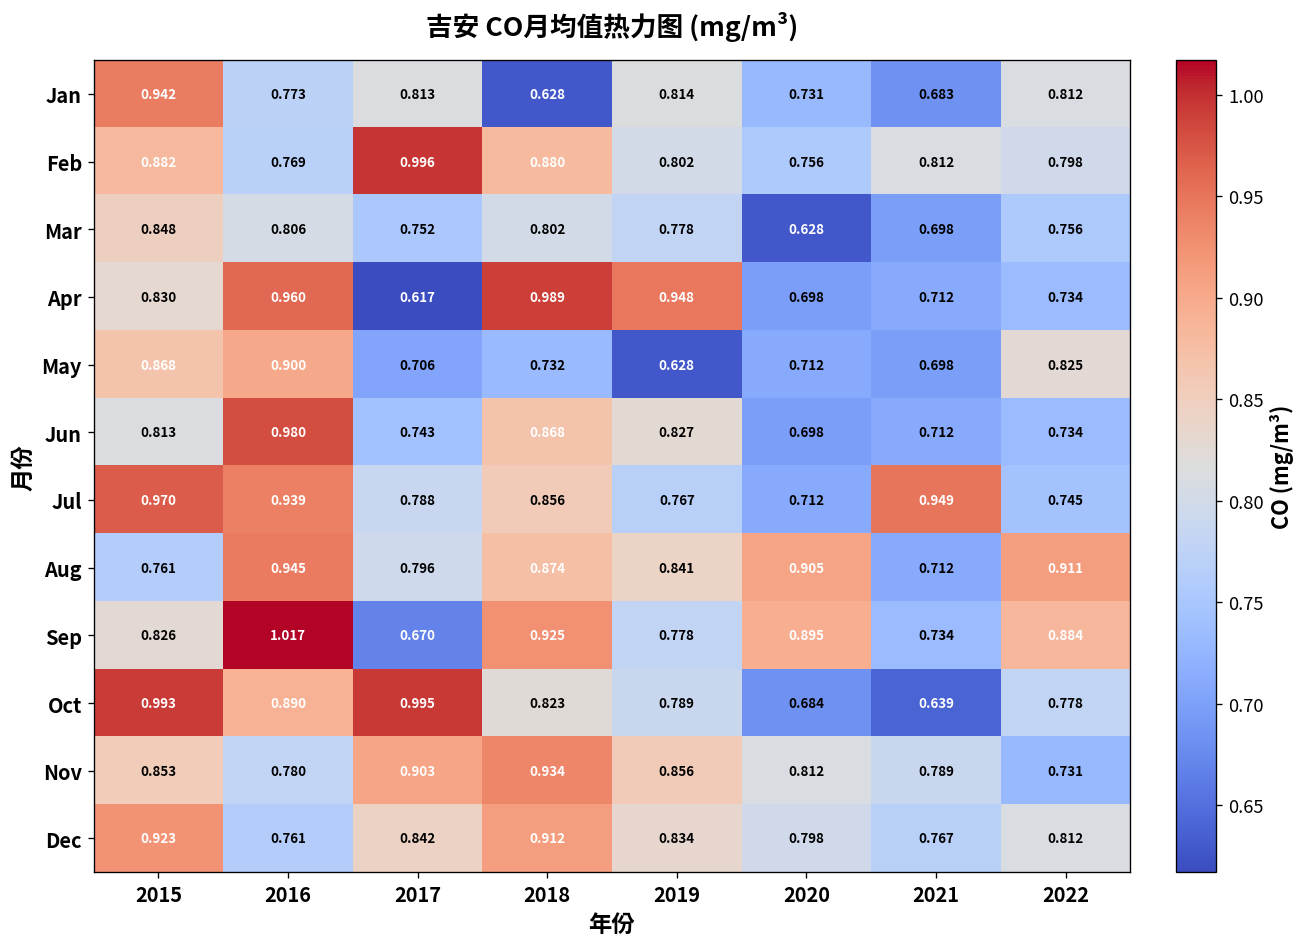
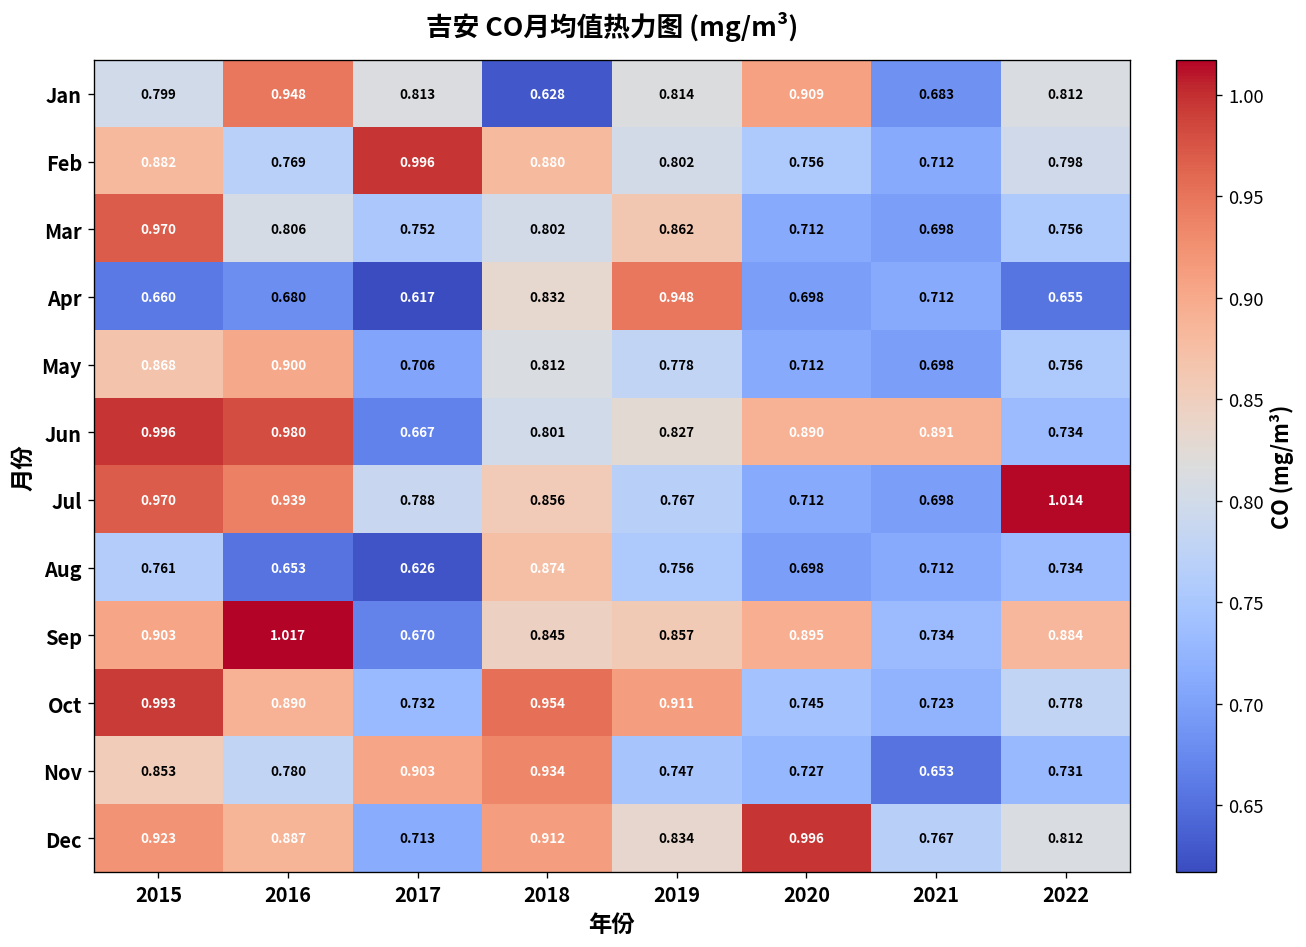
Jan, 2015: 0.942 -> 0.799
Jan, 2016: 0.773 -> 0.948
Jan, 2020: 0.731 -> 0.909
Feb, 2021: 0.812 -> 0.712
Mar, 2015: 0.848 -> 0.970
Mar, 2019: 0.778 -> 0.862
Mar, 2020: 0.628 -> 0.712
Apr, 2015: 0.830 -> 0.660
Apr, 2016: 0.960 -> 0.680
Apr, 2018: 0.989 -> 0.832
Apr, 2022: 0.734 -> 0.655
May, 2018: 0.732 -> 0.812
May, 2019: 0.628 -> 0.778
May, 2022: 0.825 -> 0.756
Jun, 2015: 0.813 -> 0.996
Jun, 2017: 0.743 -> 0.667
Jun, 2018: 0.868 -> 0.801
Jun, 2020: 0.698 -> 0.890
Jun, 2021: 0.712 -> 0.891
Jul, 2021: 0.949 -> 0.698
Jul, 2022: 0.745 -> 1.014
Aug, 2016: 0.945 -> 0.653
Aug, 2017: 0.796 -> 0.626
Aug, 2019: 0.841 -> 0.756
Aug, 2020: 0.905 -> 0.698
Aug, 2022: 0.911 -> 0.734
Sep, 2015: 0.826 -> 0.903
Sep, 2018: 0.925 -> 0.845
Sep, 2019: 0.778 -> 0.857
Oct, 2017: 0.995 -> 0.732
Oct, 2018: 0.823 -> 0.954
Oct, 2019: 0.789 -> 0.911
Oct, 2020: 0.684 -> 0.745
Oct, 2021: 0.639 -> 0.723
Nov, 2019: 0.856 -> 0.747
Nov, 2020: 0.812 -> 0.727
Nov, 2021: 0.789 -> 0.653
Dec, 2016: 0.761 -> 0.887
Dec, 2017: 0.842 -> 0.713
Dec, 2020: 0.798 -> 0.996
